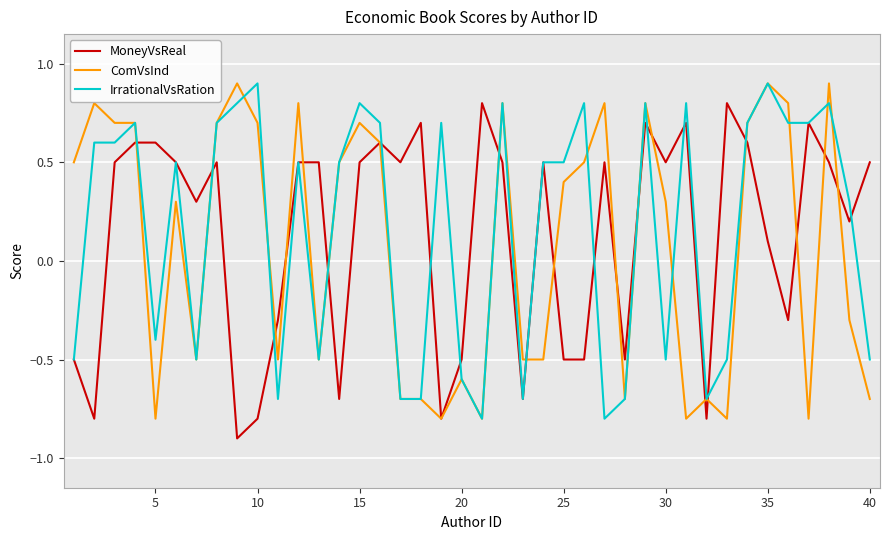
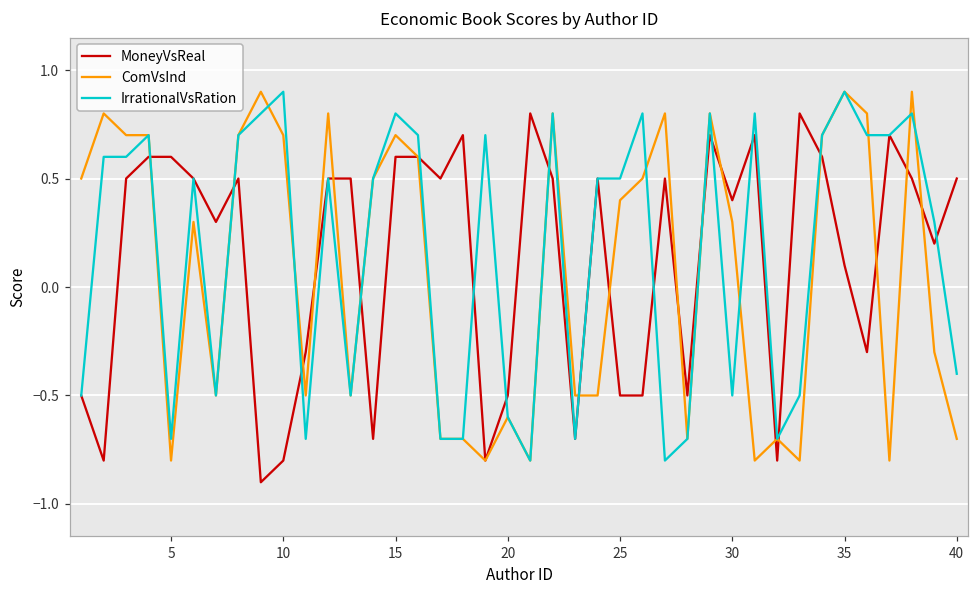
IrrationalVsRation, 5: -0.4 -> -0.7
MoneyVsReal, 15: 0.5 -> 0.6
MoneyVsReal, 30: 0.5 -> 0.4
IrrationalVsRation, 40: -0.5 -> -0.4
